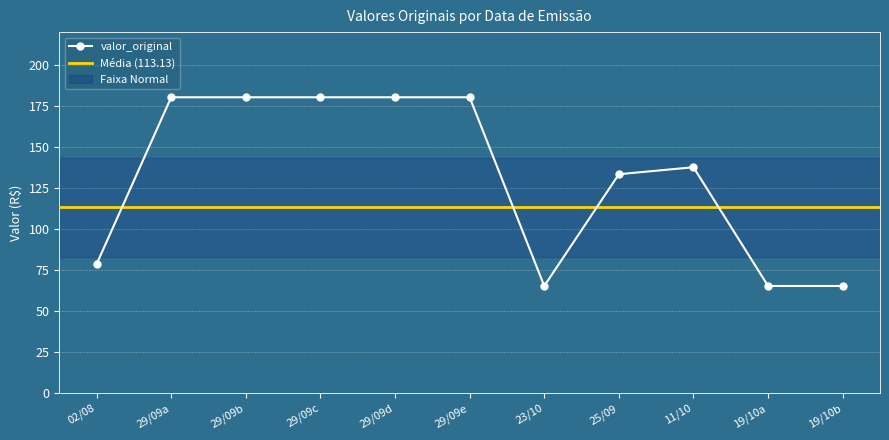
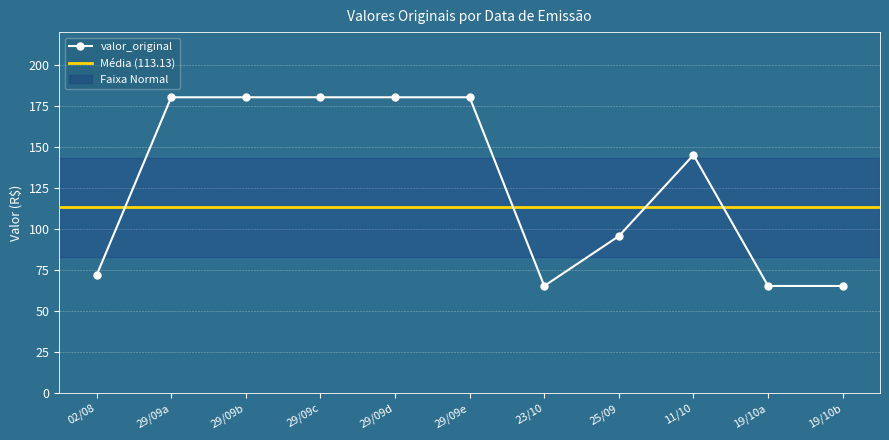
02/08: 79 -> 72
25/09: 133 -> 96
11/10: 138 -> 145
